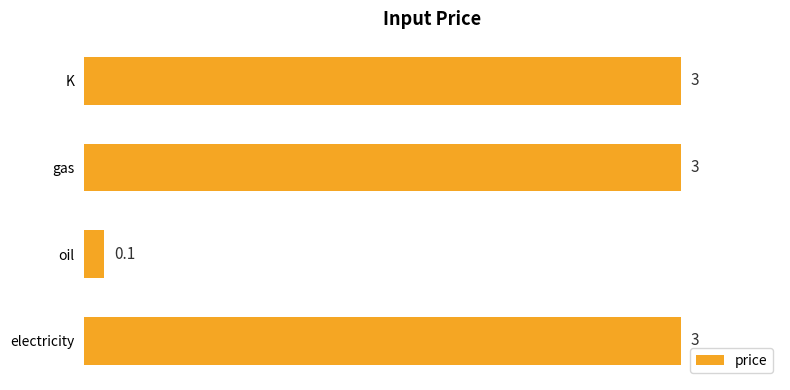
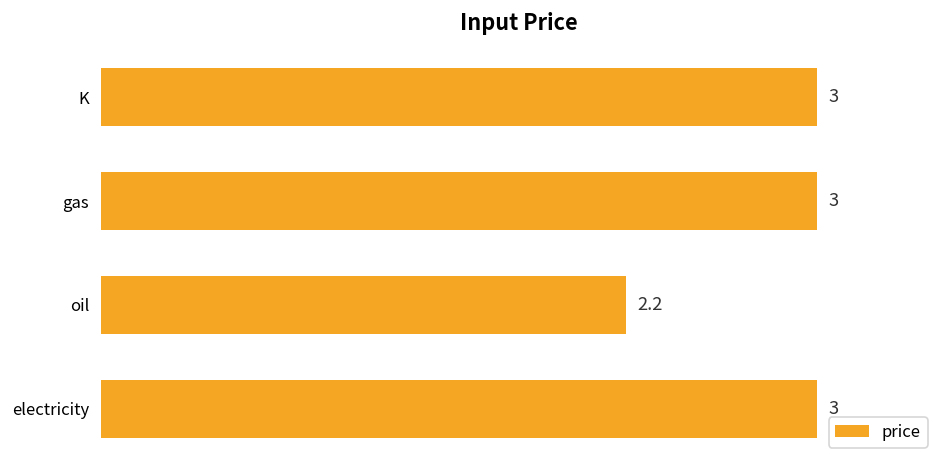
oil: 0.1 -> 2.2
